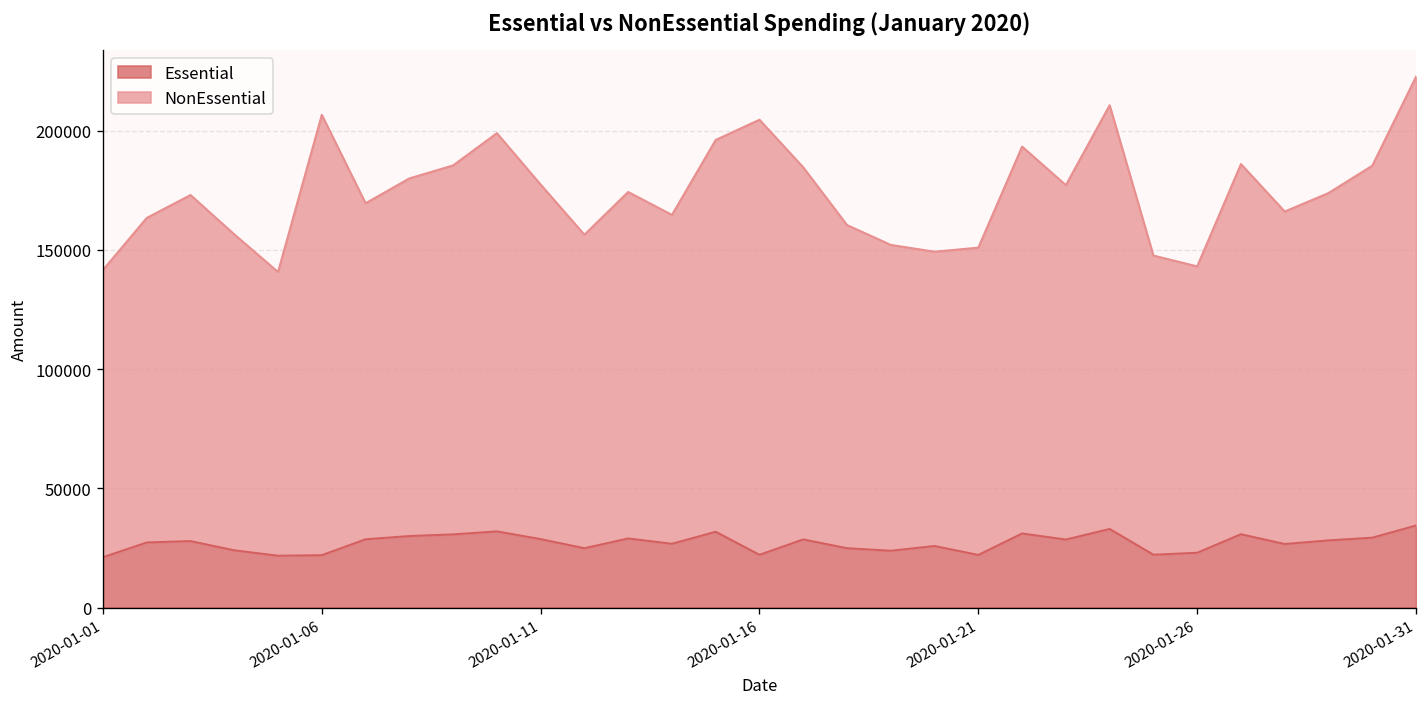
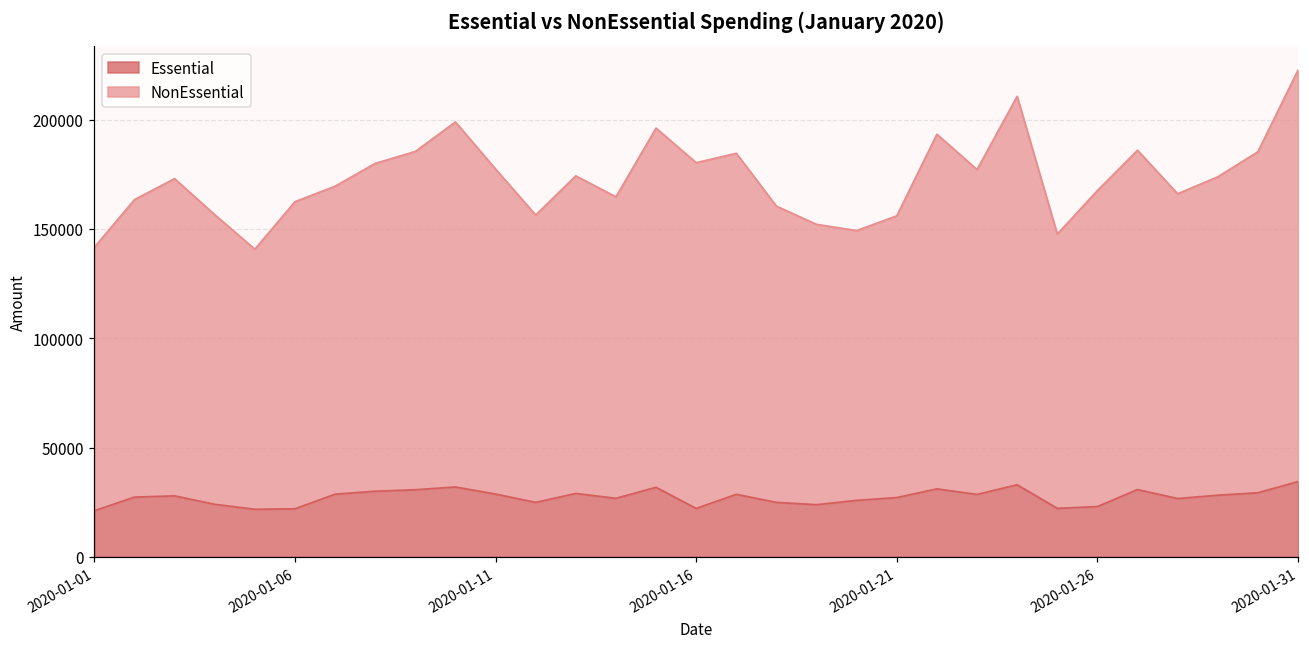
NonEssential, 2020-01-06: 185000 -> 141000
NonEssential, 2020-01-16: 183000 -> 158000
Essential, 2020-01-21: 22000 -> 27000
NonEssential, 2020-01-26: 120000 -> 145000
